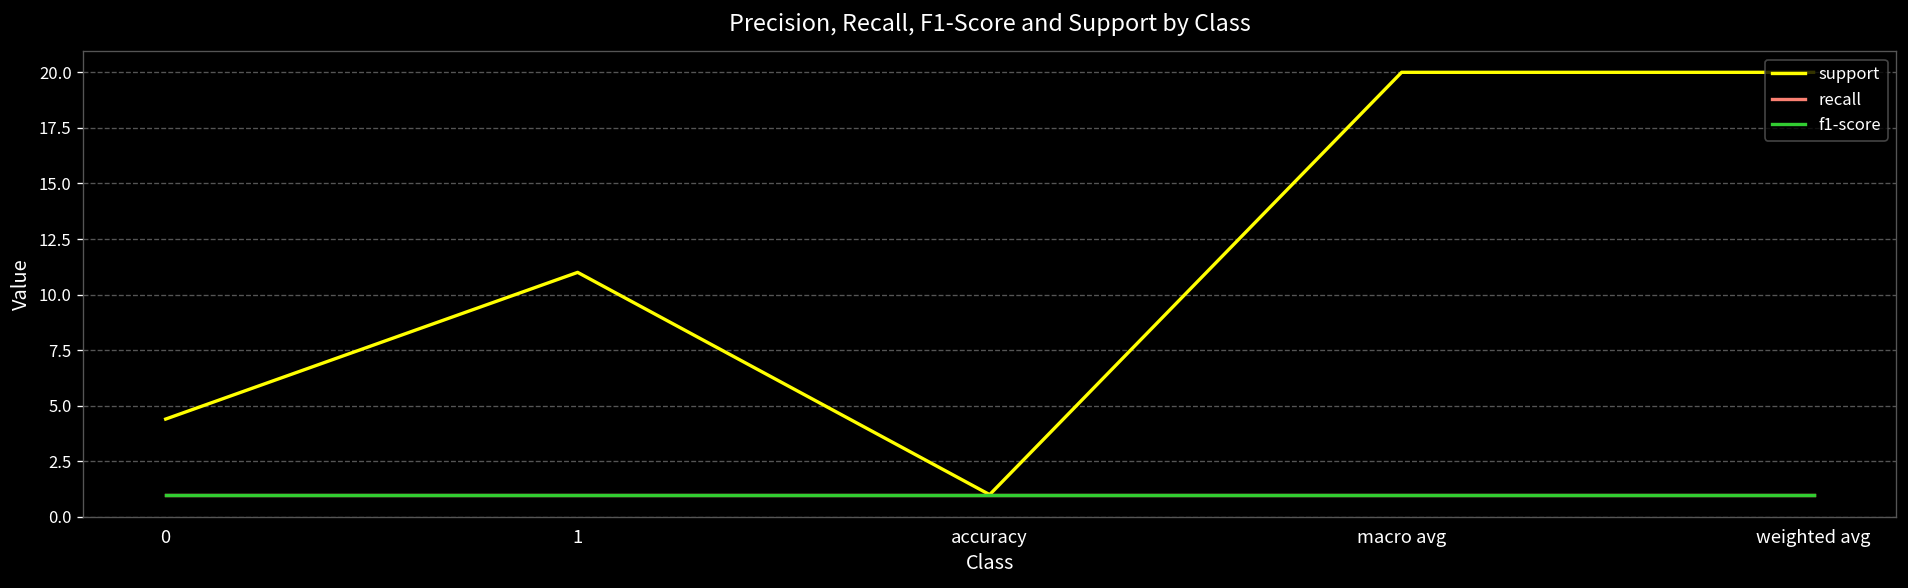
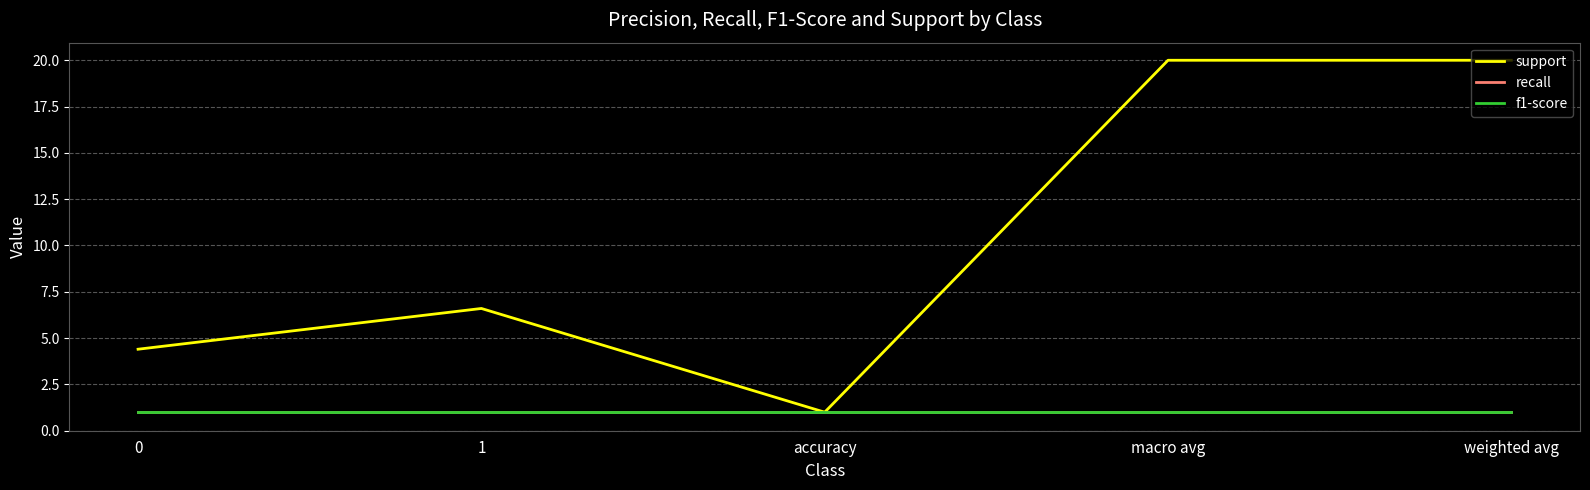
support, 1: 11.0 -> 6.6
